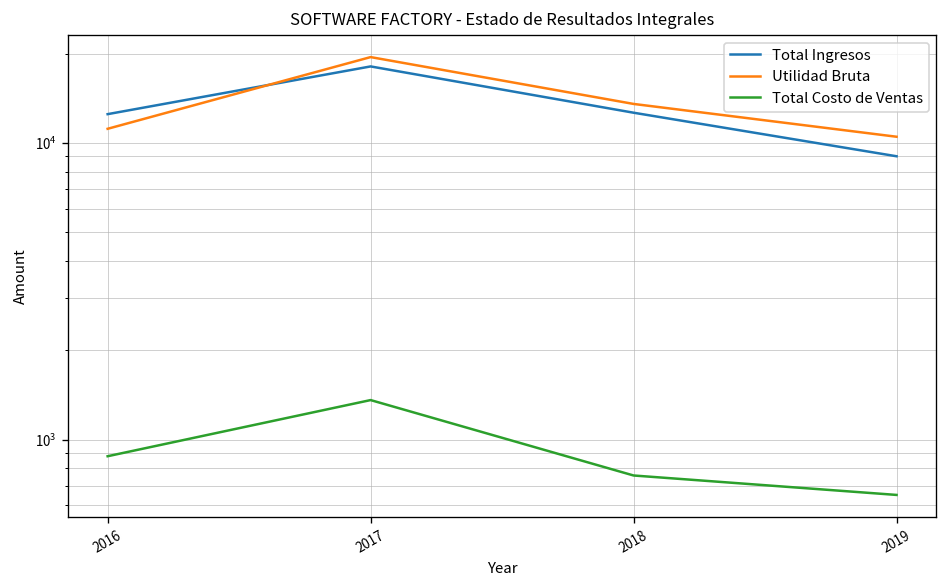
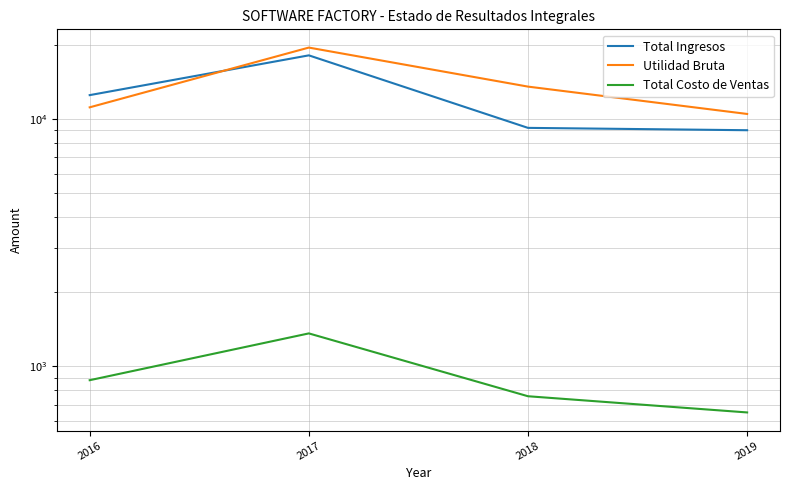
Total Ingresos, 2018: 13000 -> 9200
